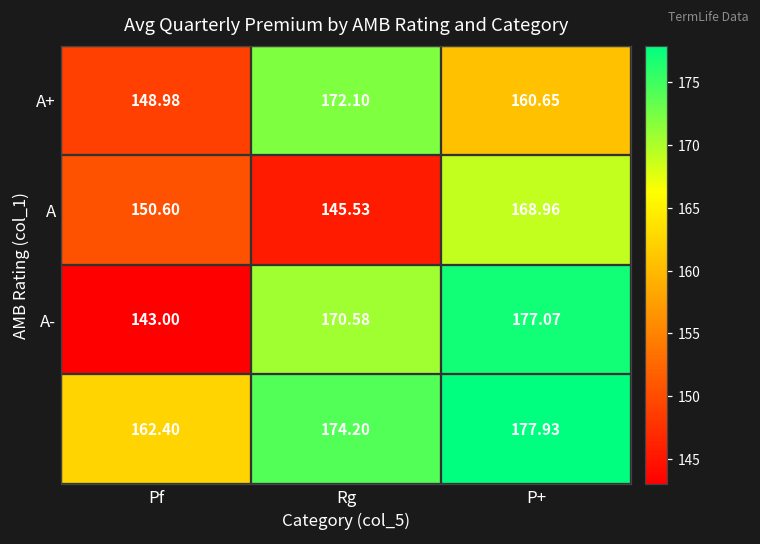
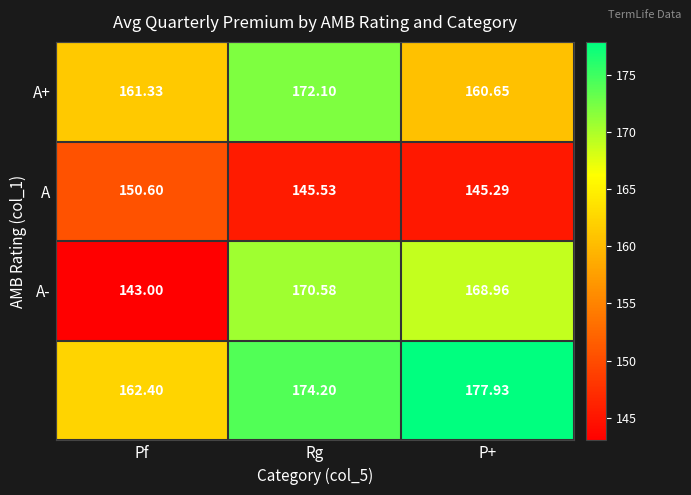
A+, Pf: 148.98 -> 161.33
A, P+: 168.96 -> 145.29
A-, P+: 177.07 -> 168.96
